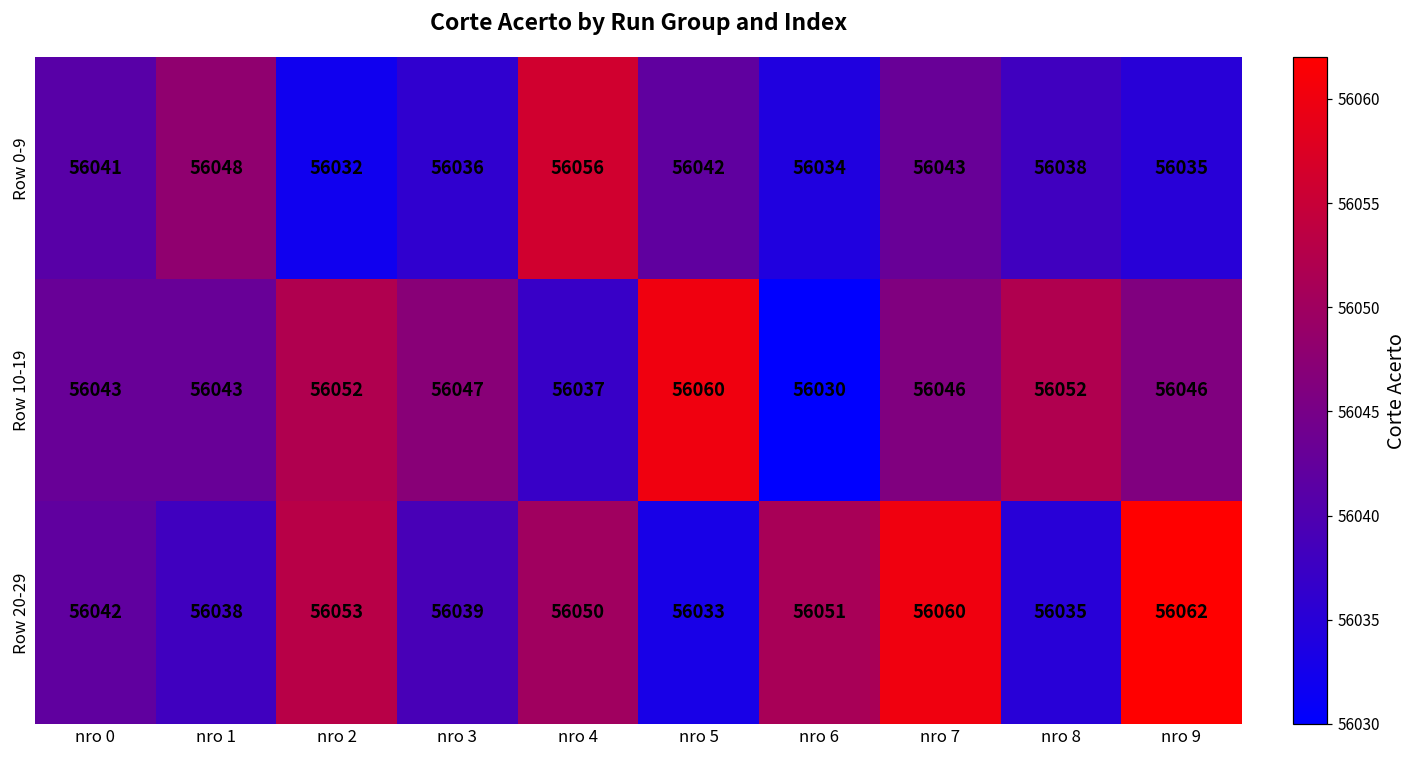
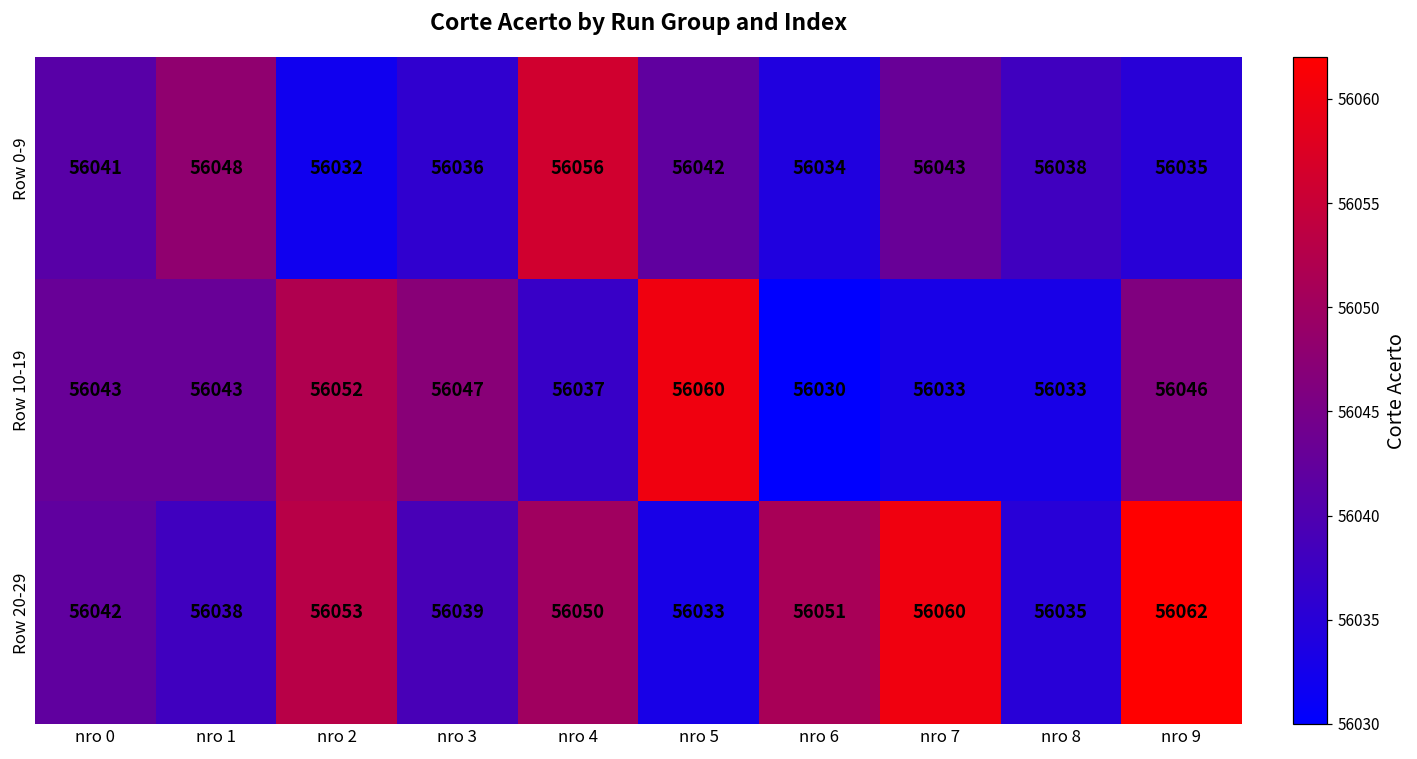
Row 10-19, nro 7: 56046 -> 56033
Row 10-19, nro 8: 56052 -> 56033
